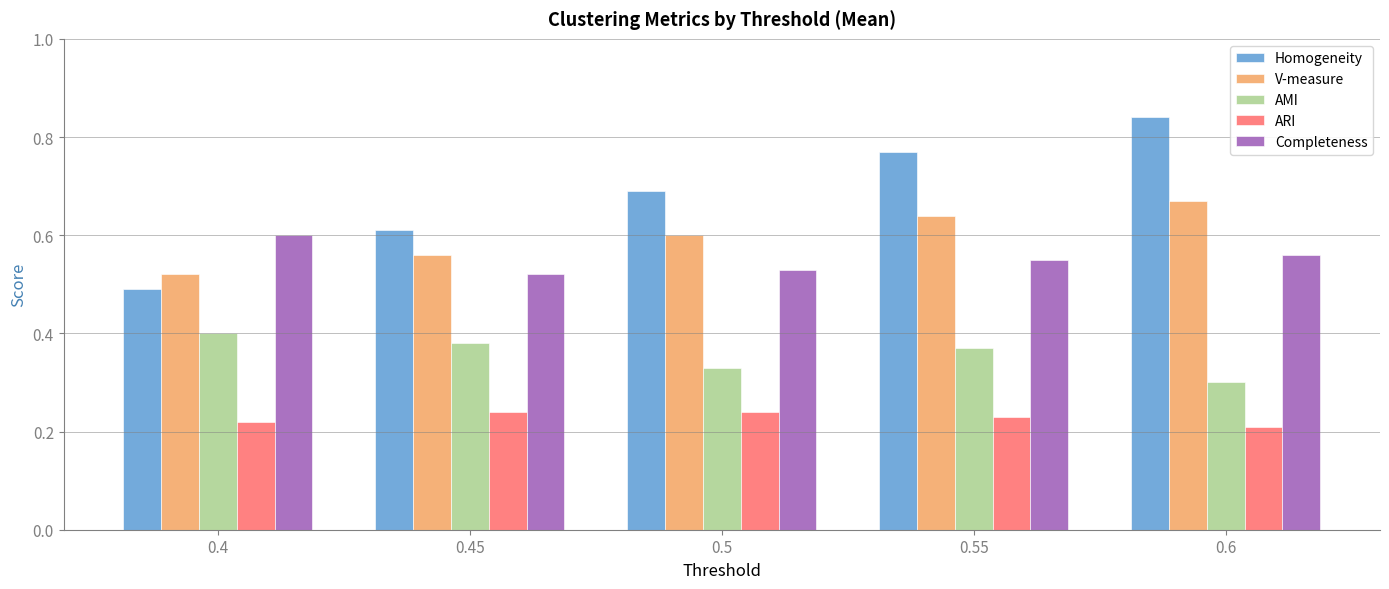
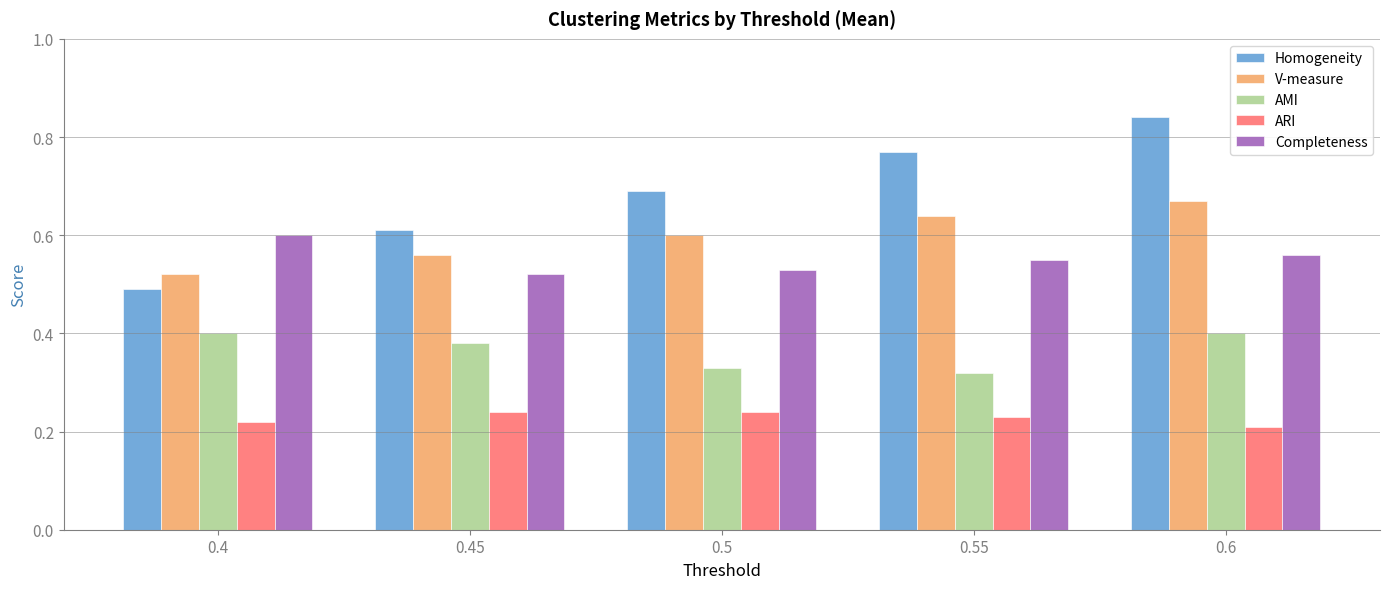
AMI, 0.55: 0.37 -> 0.32
AMI, 0.6: 0.3 -> 0.4
